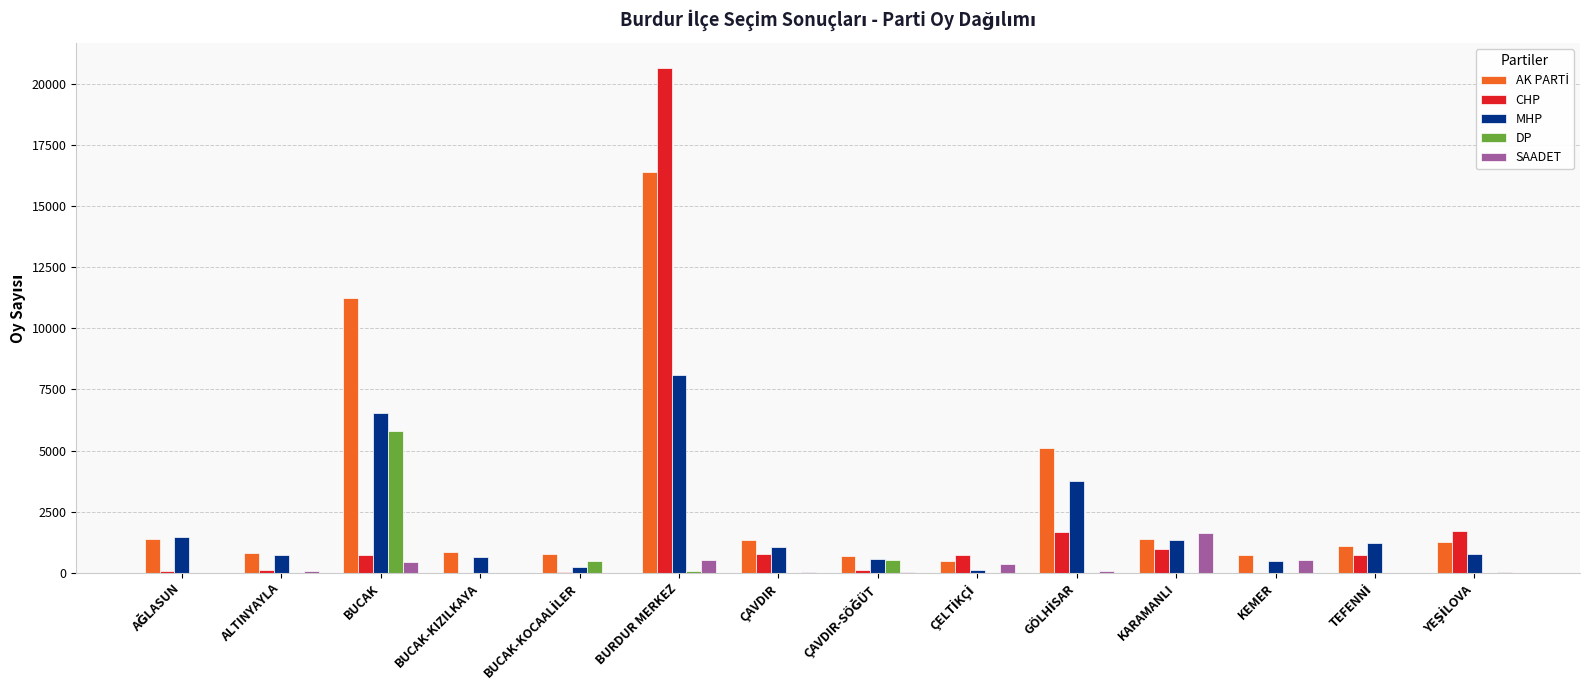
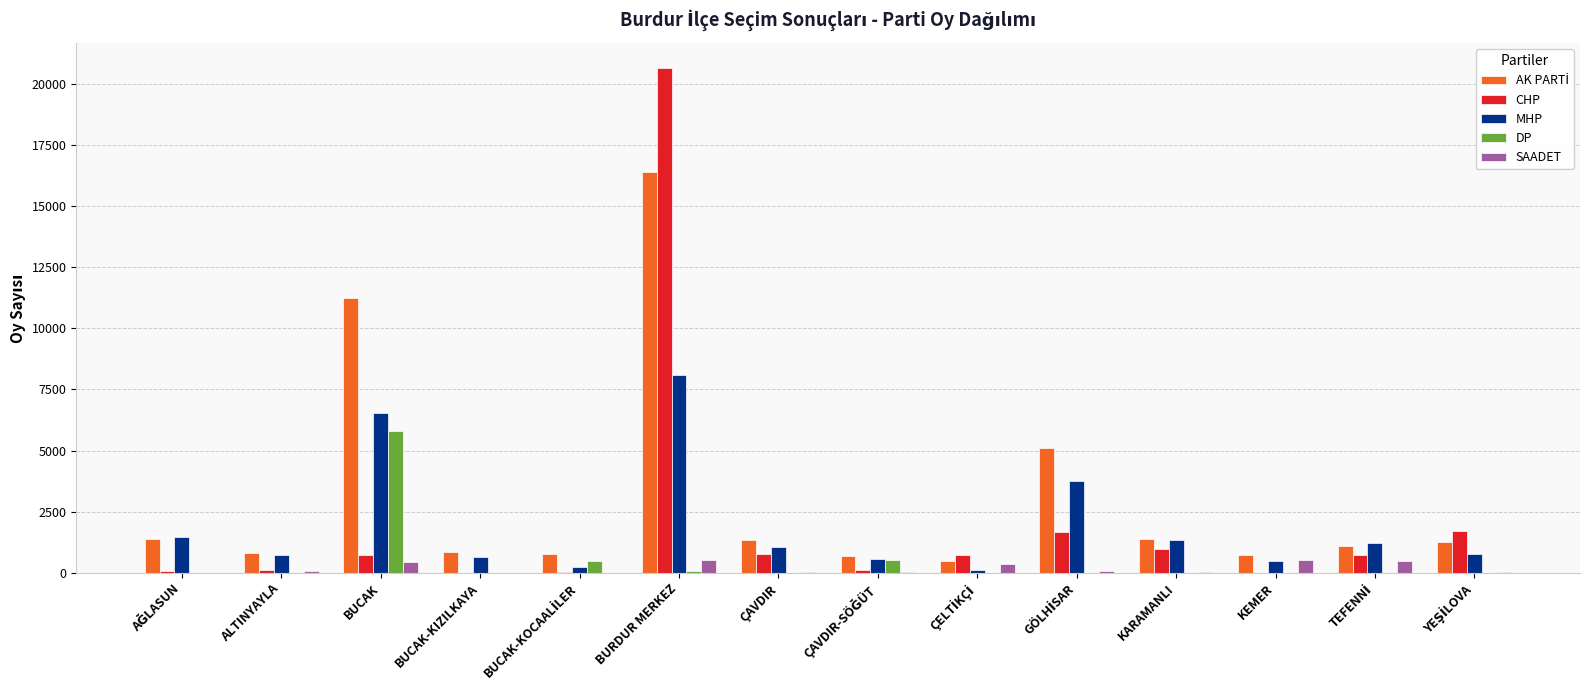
SAADET, KARAMANLI: 1600 -> 0
SAADET, TEFENNİ: 0 -> 500
